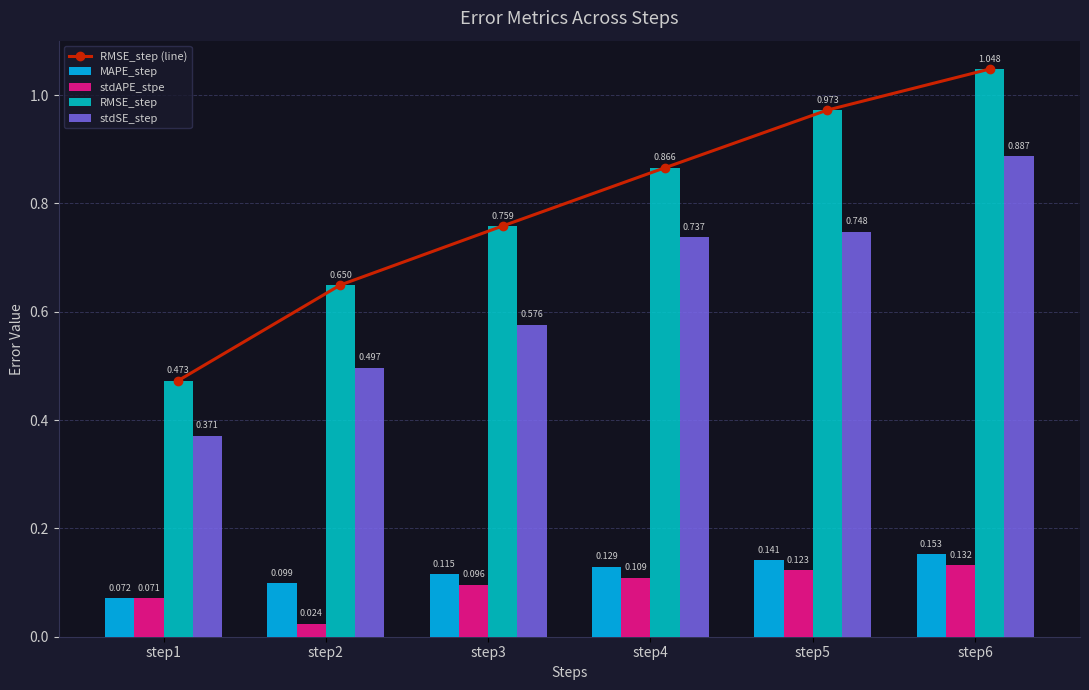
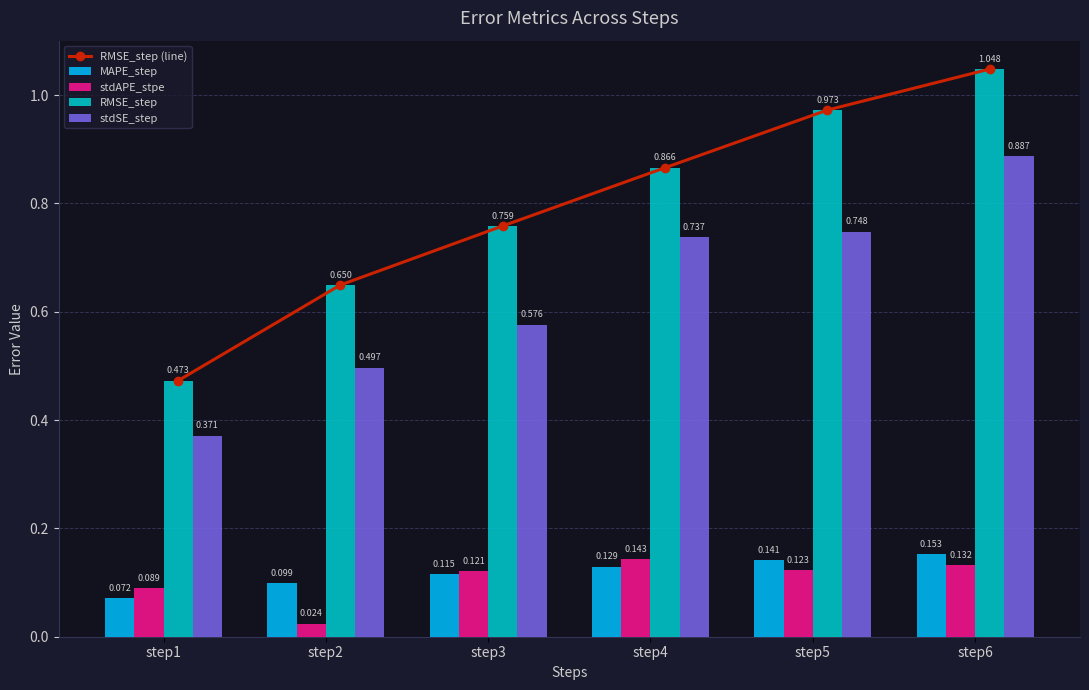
stdAPE_stpe, step1: 0.071 -> 0.089
stdAPE_stpe, step3: 0.096 -> 0.121
stdAPE_stpe, step4: 0.109 -> 0.143
